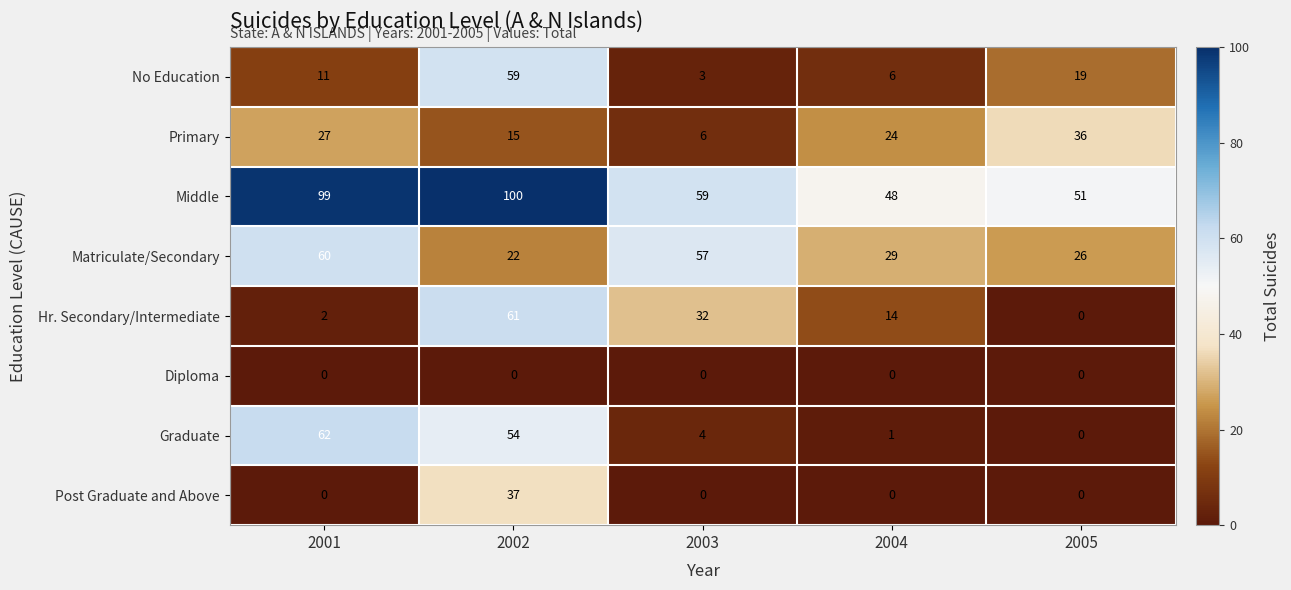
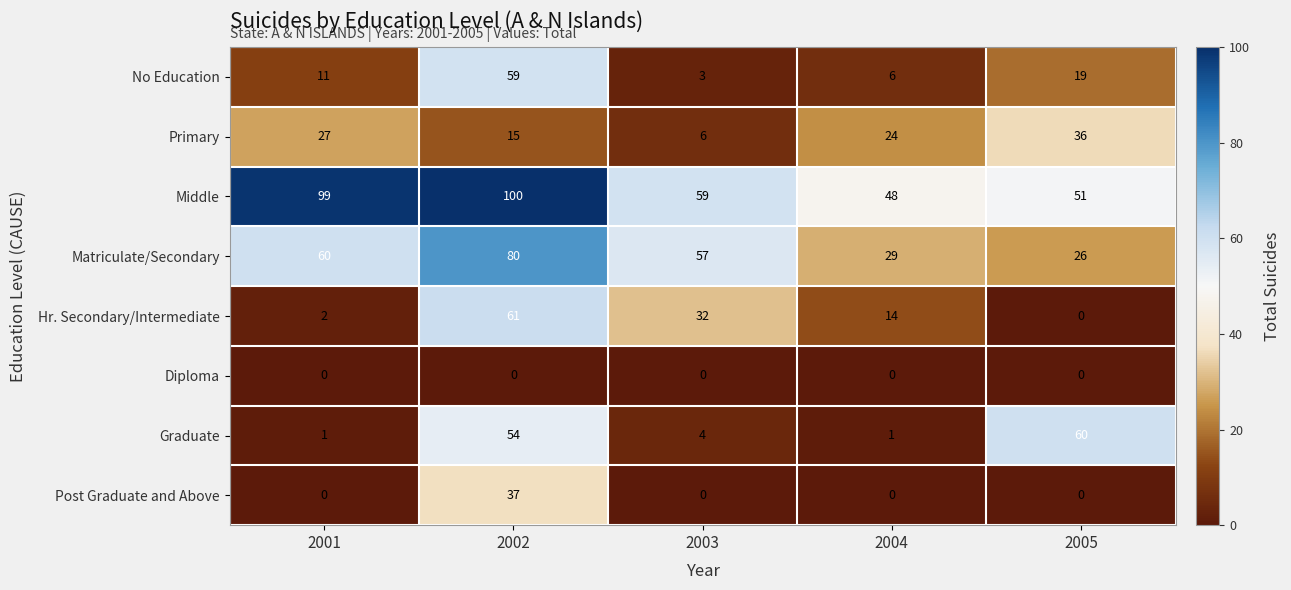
Matriculate/Secondary, 2002: 22 -> 80
Graduate, 2001: 62 -> 1
Graduate, 2005: 0 -> 60
